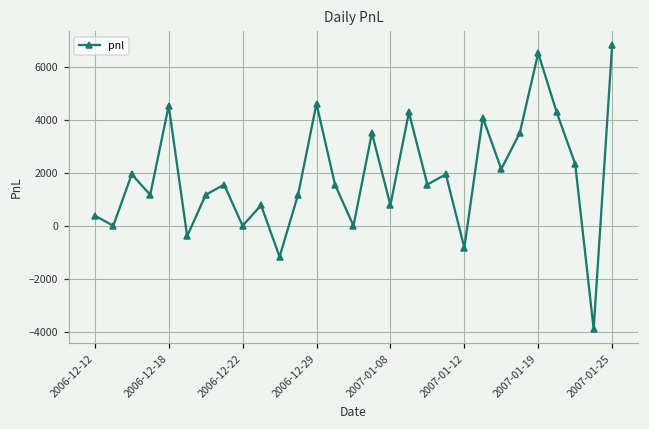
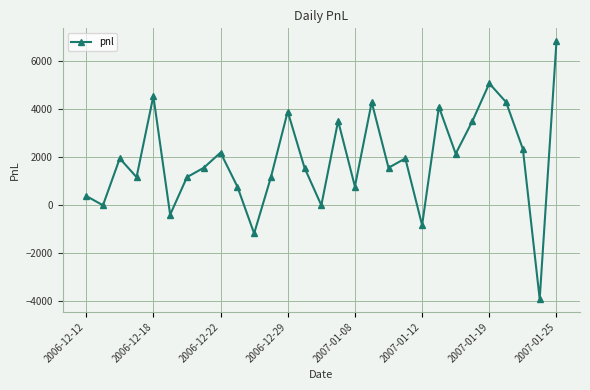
2006-12-22: 0 -> 2200
2006-12-29: 4600 -> 3900
2007-01-19: 6500 -> 5100
